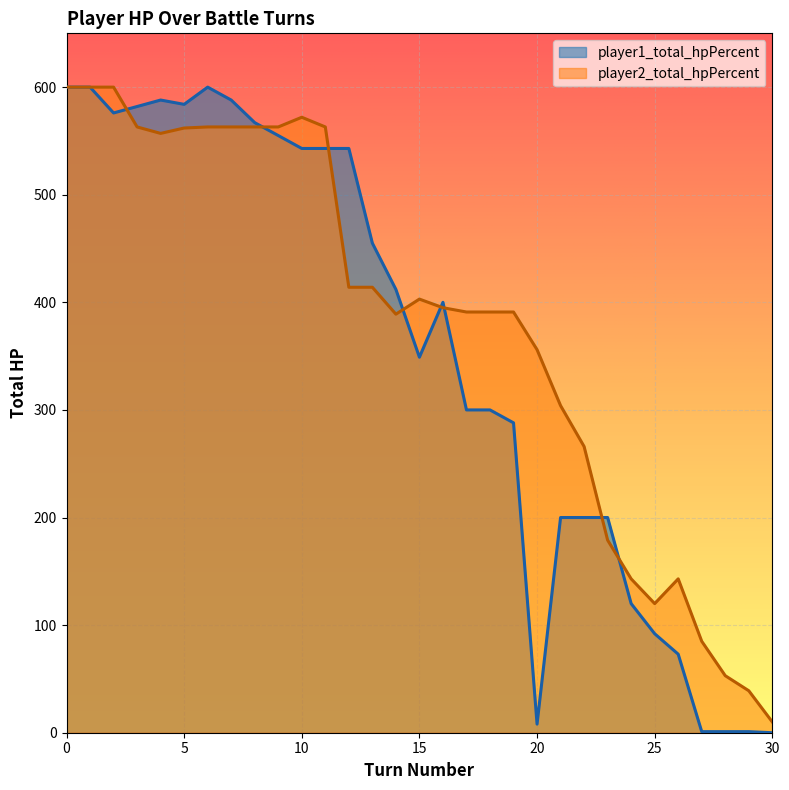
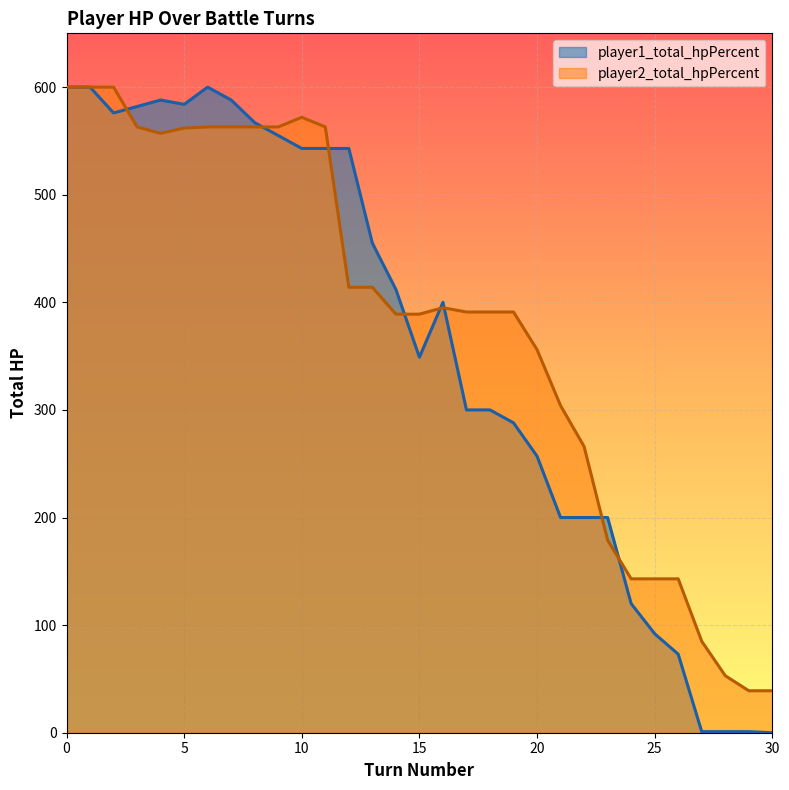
player2_total_hpPercent, 15: 403 -> 389
player1_total_hpPercent, 20: 8 -> 257
player2_total_hpPercent, 25: 120 -> 143
player2_total_hpPercent, 30: 10 -> 39
